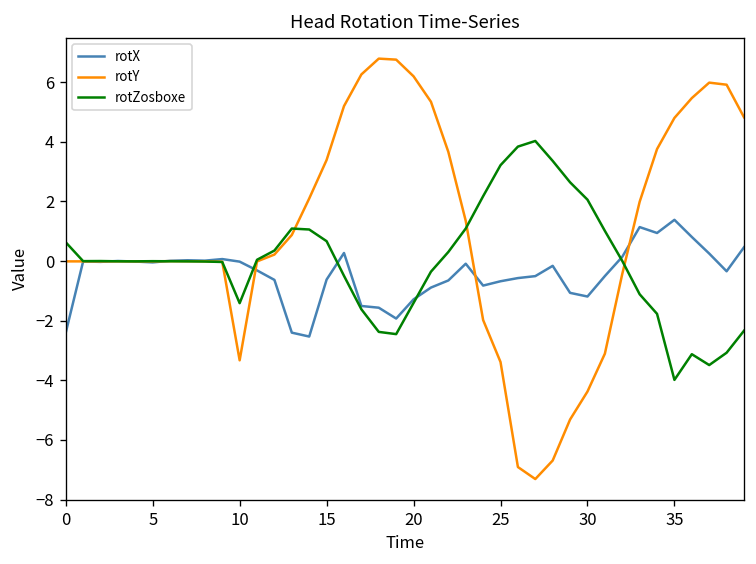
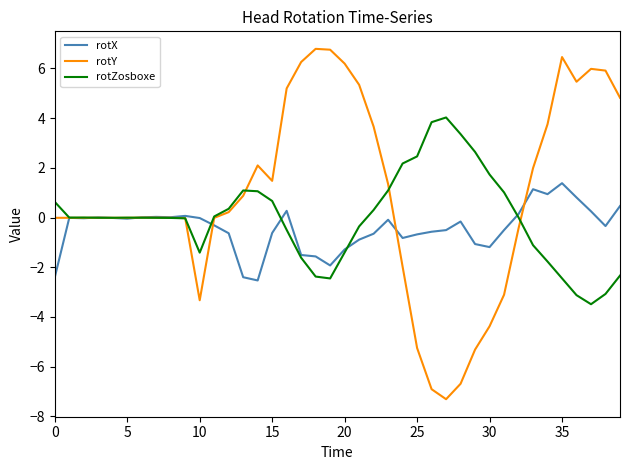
rotY, 15: 3.4 -> 1.5
rotY, 25: -3.4 -> -5.3
rotZosboxe, 25: 3.2 -> 2.5
rotZosboxe, 30: 2.1 -> 1.7
rotY, 35: 4.8 -> 6.5
rotZosboxe, 35: -4.0 -> -2.4
